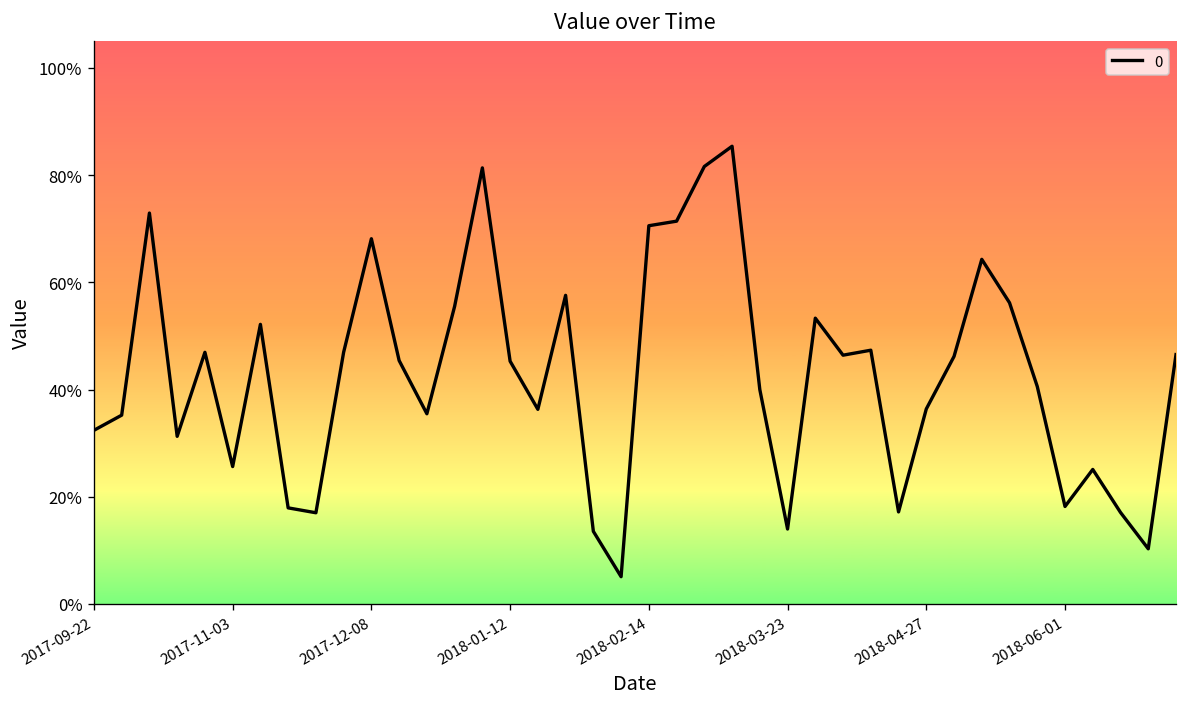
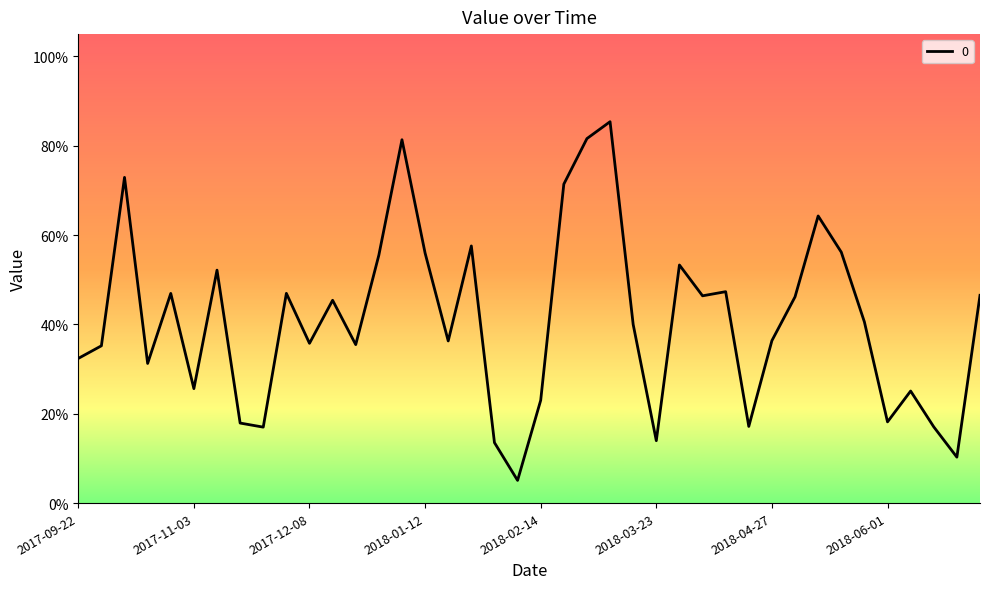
2017-12-08: 68% -> 36%
2018-01-12: 45% -> 56%
2018-02-14: 71% -> 23%
